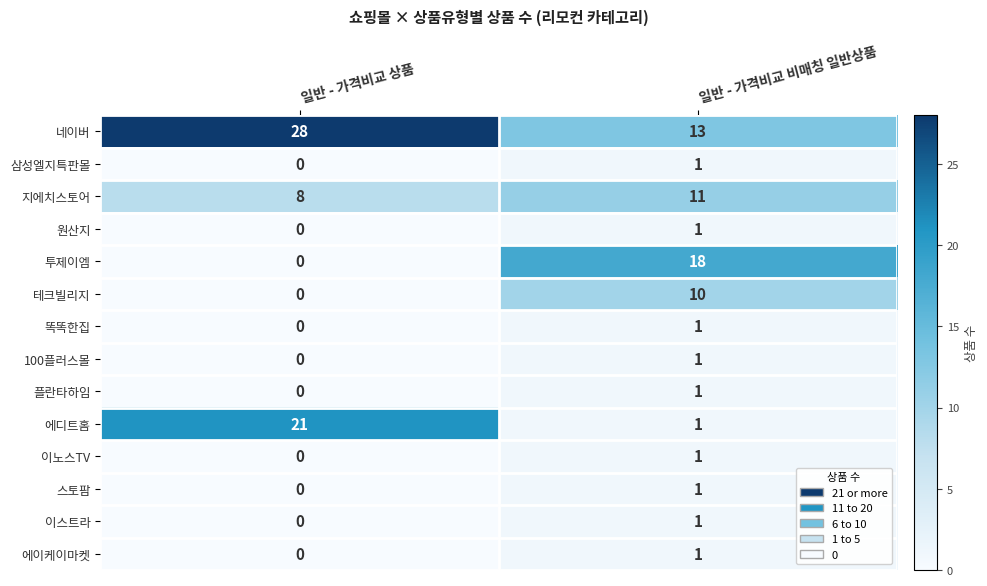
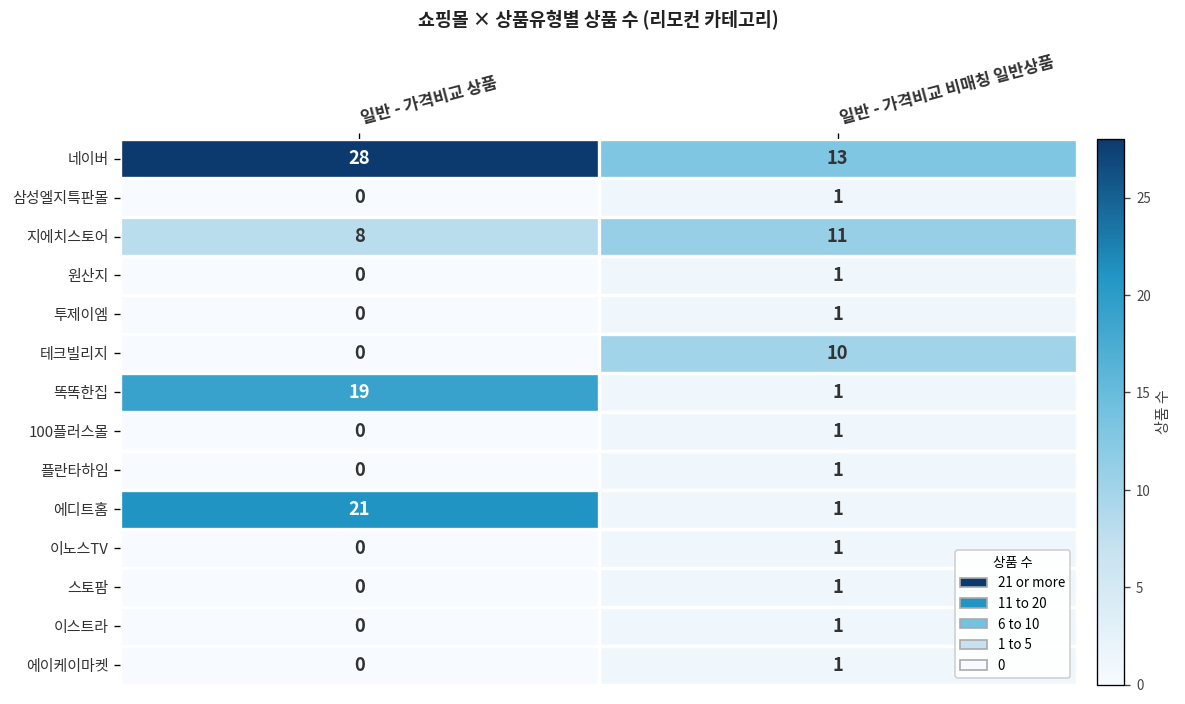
투제이엠, 일반 - 가격비교 비매칭 일반상품: 18 -> 1
똑똑한집, 일반 - 가격비교 상품: 0 -> 19
